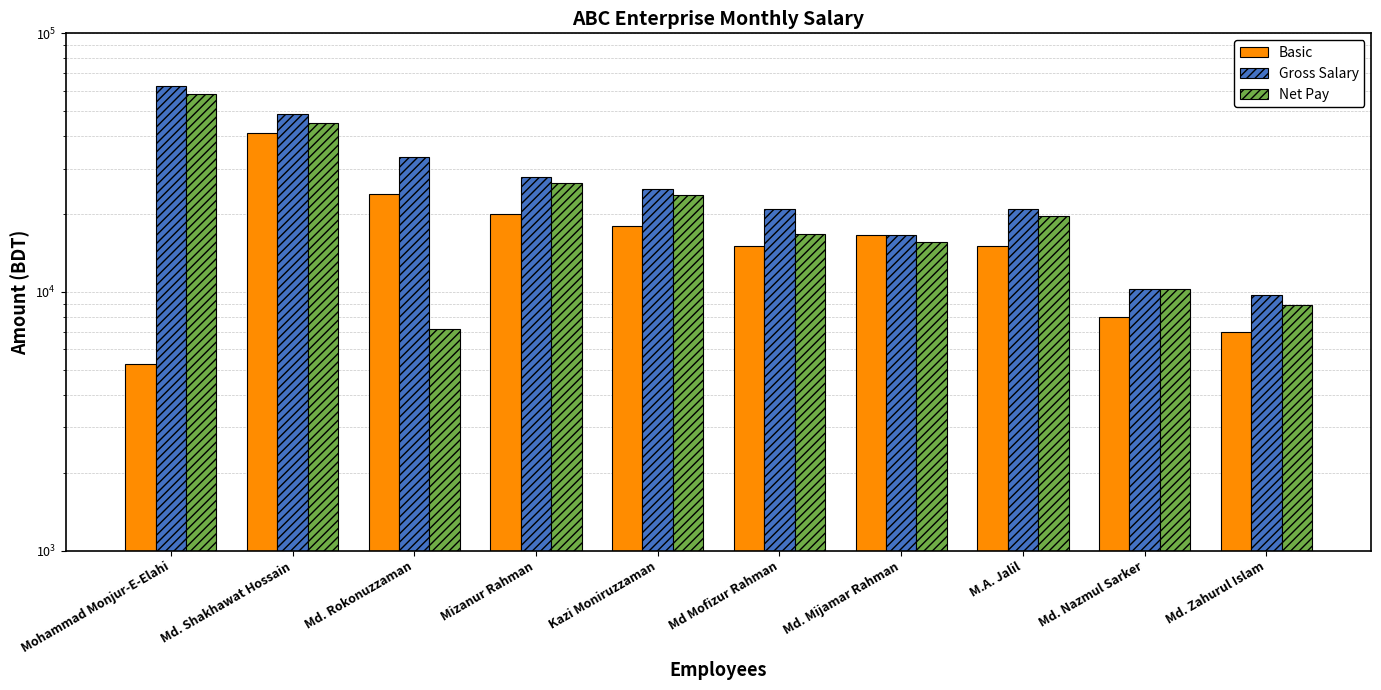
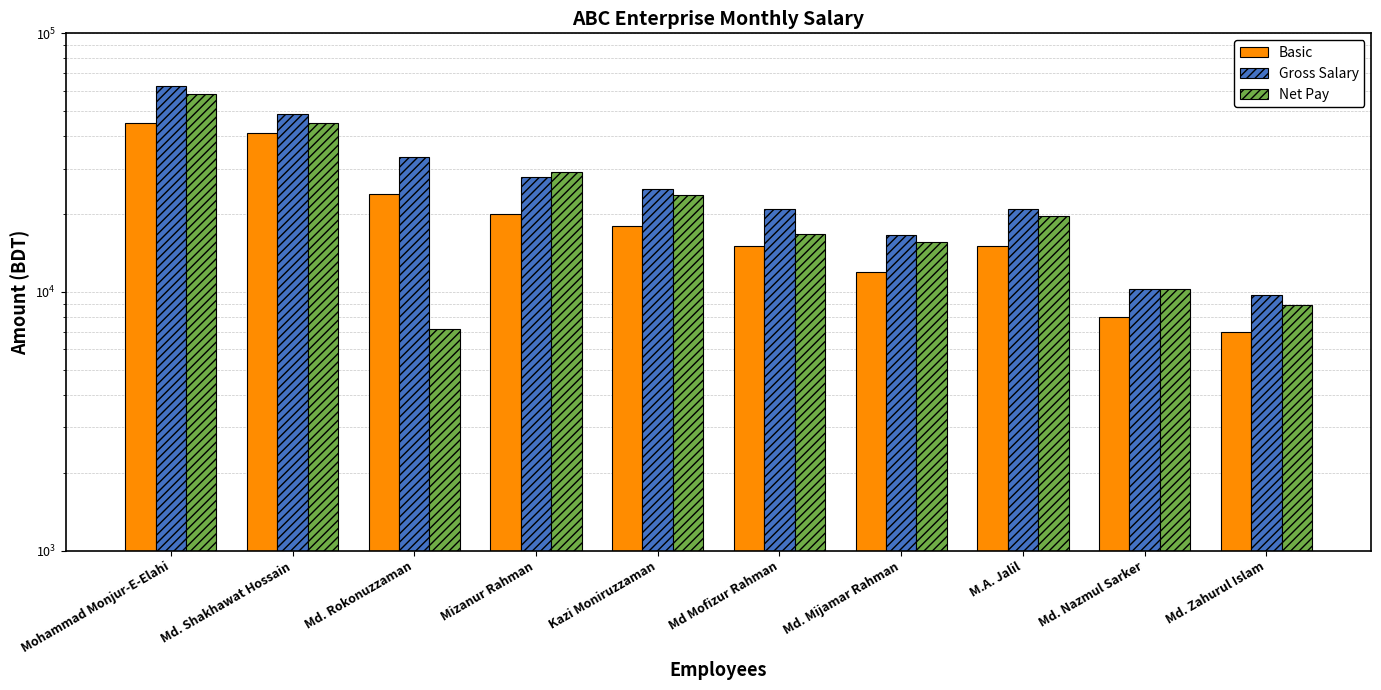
Basic, Mohammad Monjur-E-Elahi: 5300 -> 45000
Net Pay, Mizanur Rahman: 26000 -> 29000
Basic, Md. Mijamar Rahman: 17000 -> 12000
